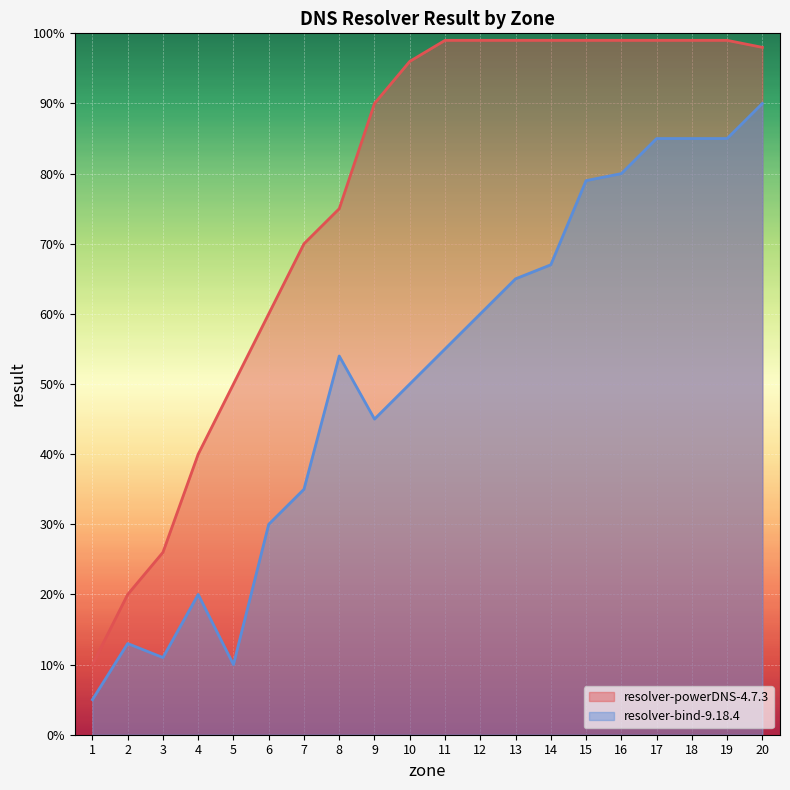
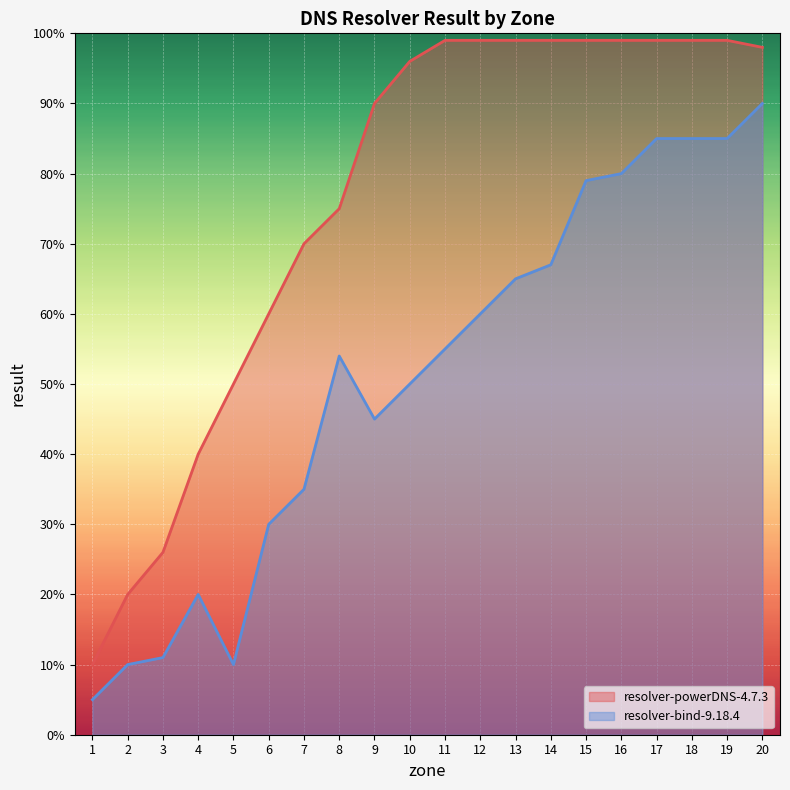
resolver-bind-9.18.4, 2: 13% -> 10%
